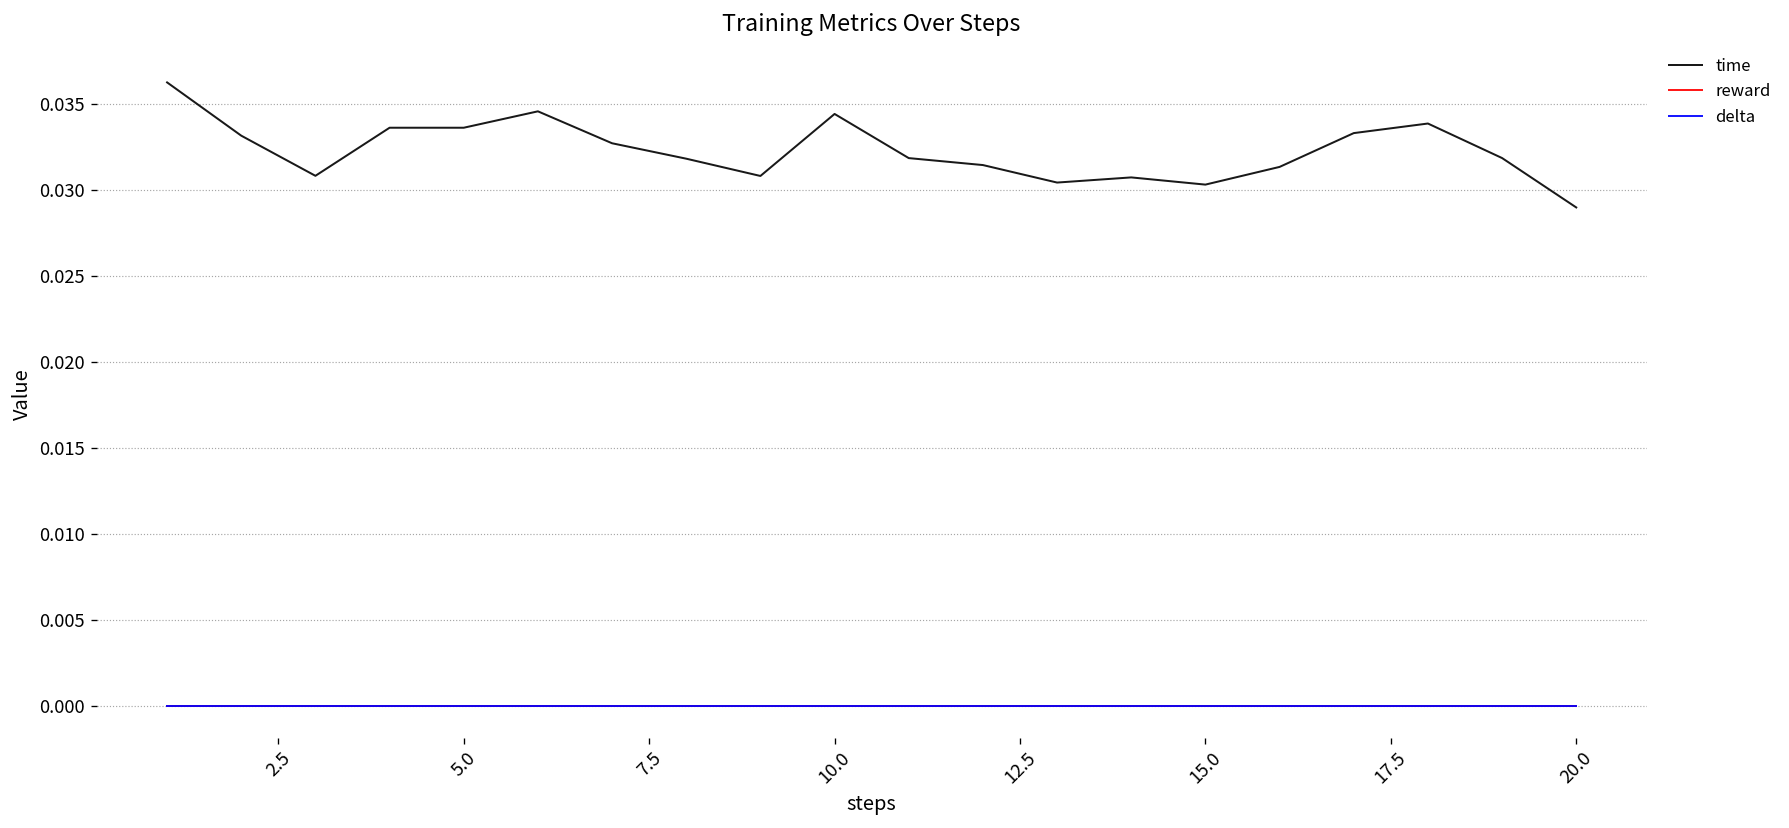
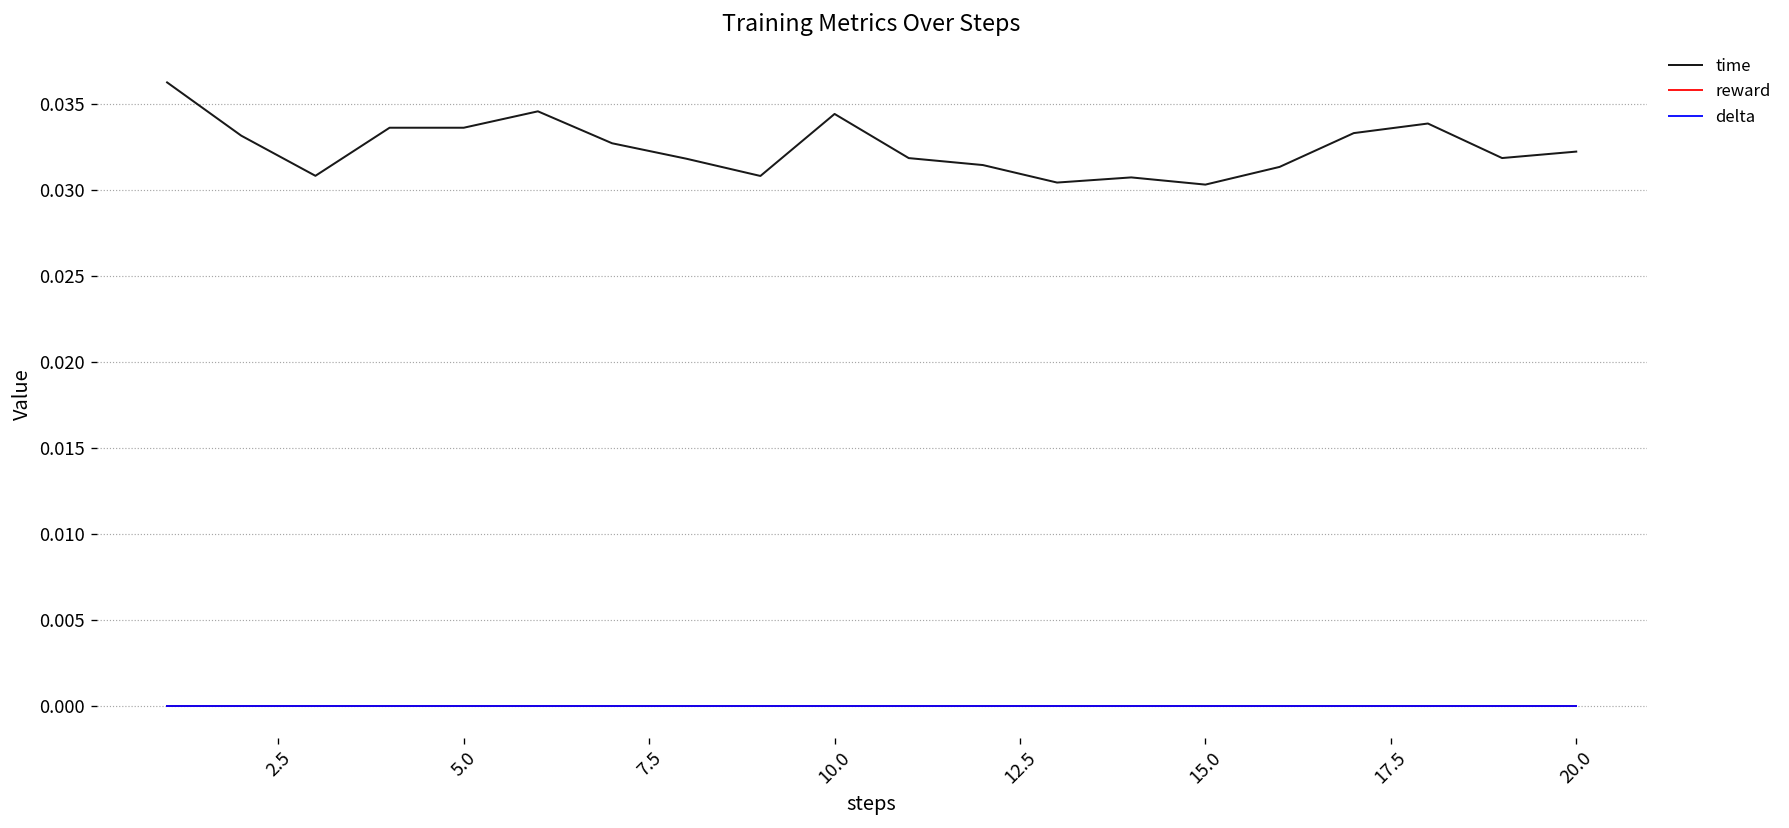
time, 20.0: 0.0290 -> 0.0323
